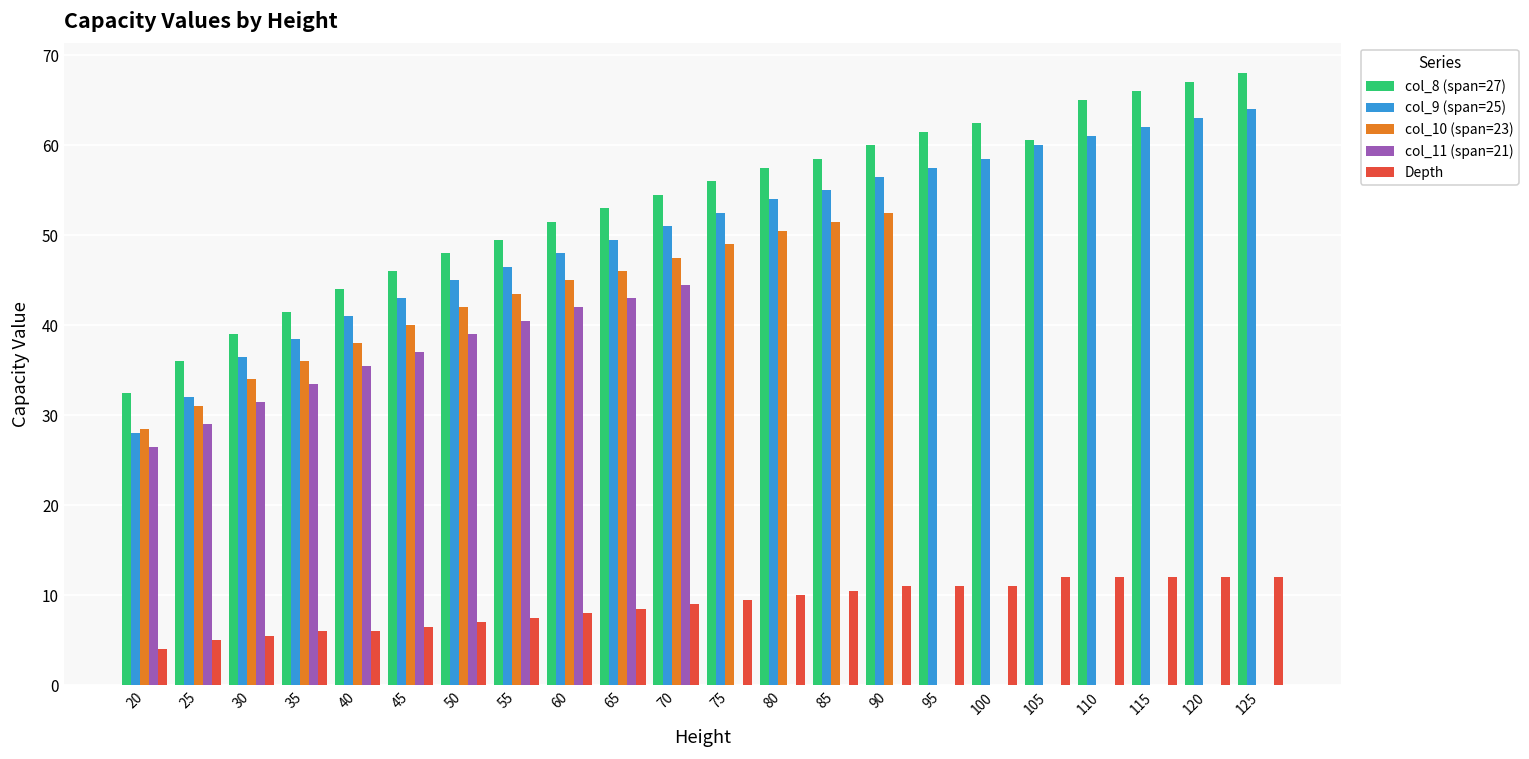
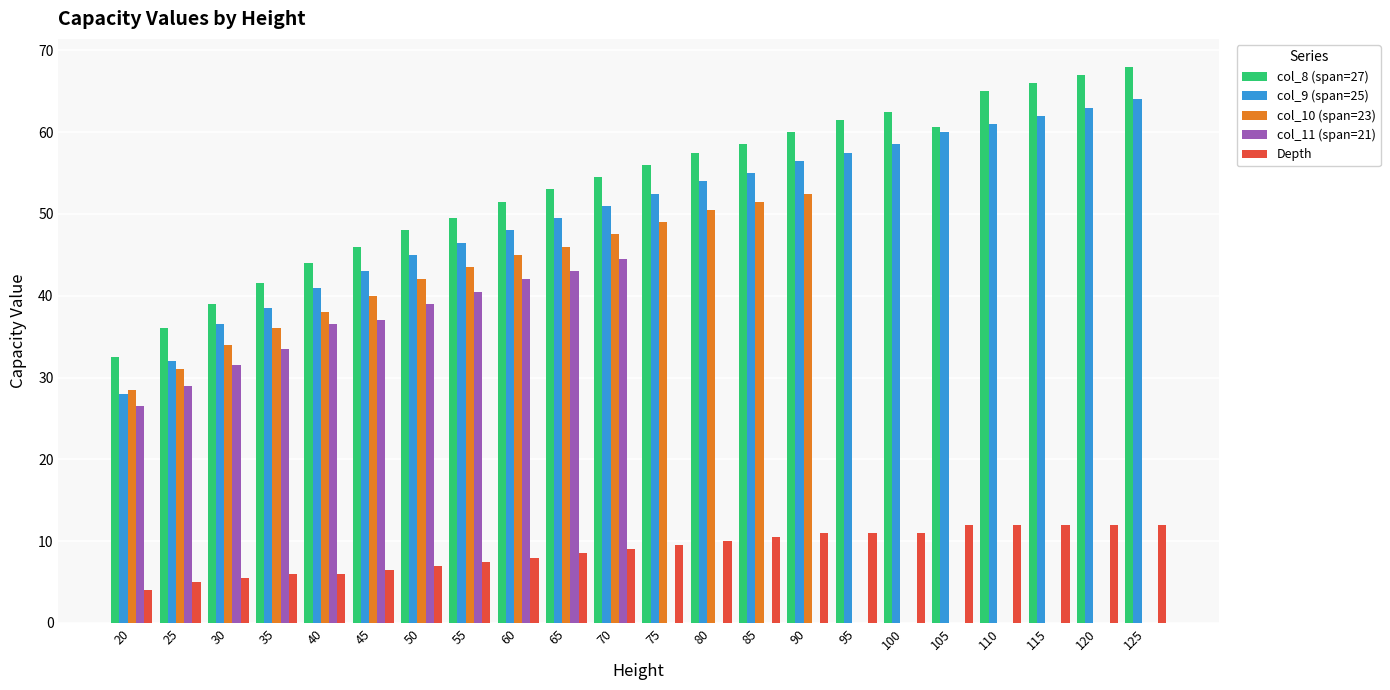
col_11 (span=21), 40: 36 -> 37
